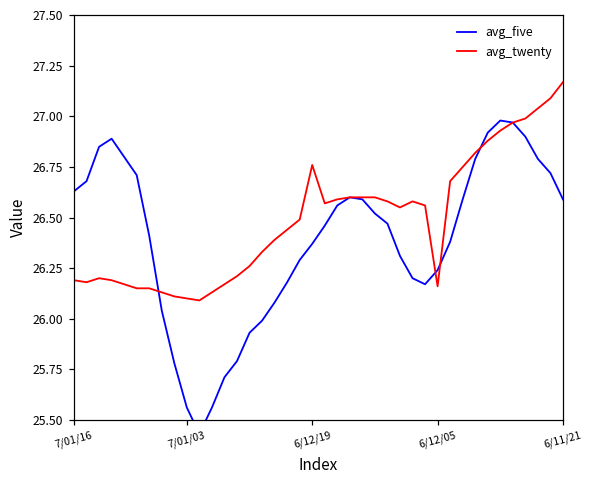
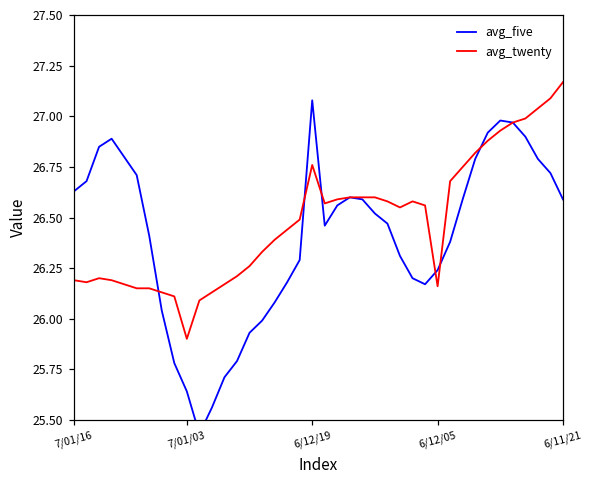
avg_five, 7/01/03: 25.56 -> 25.64
avg_twenty, 7/01/03: 26.1 -> 25.9
avg_five, 6/12/19: 26.37 -> 27.08
